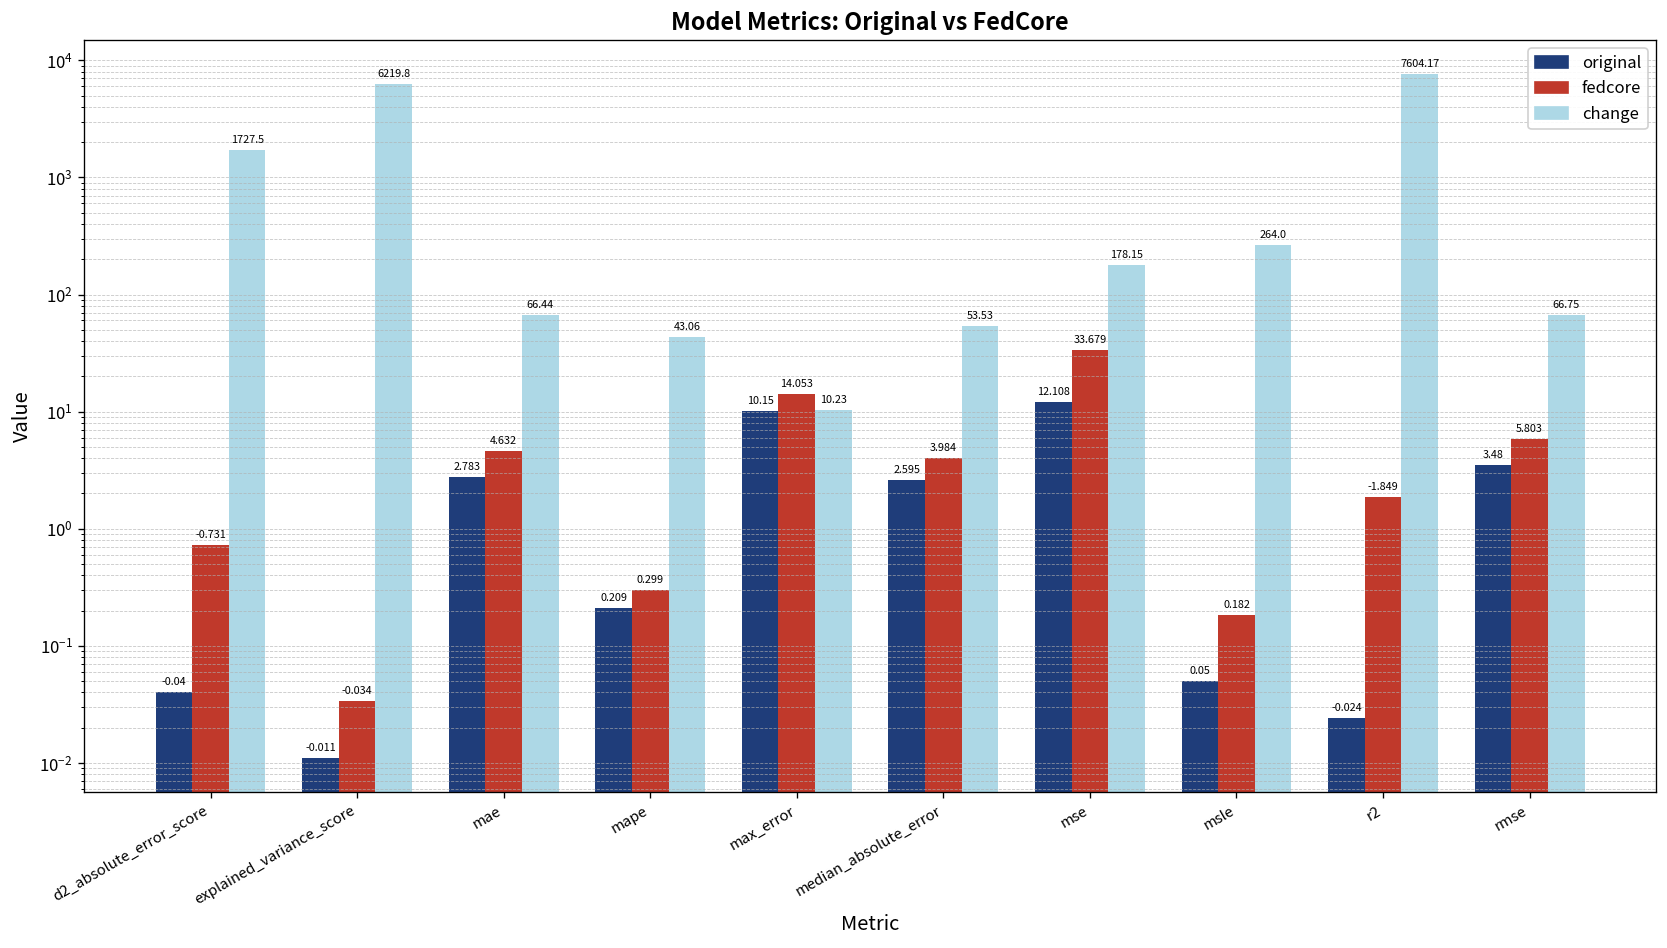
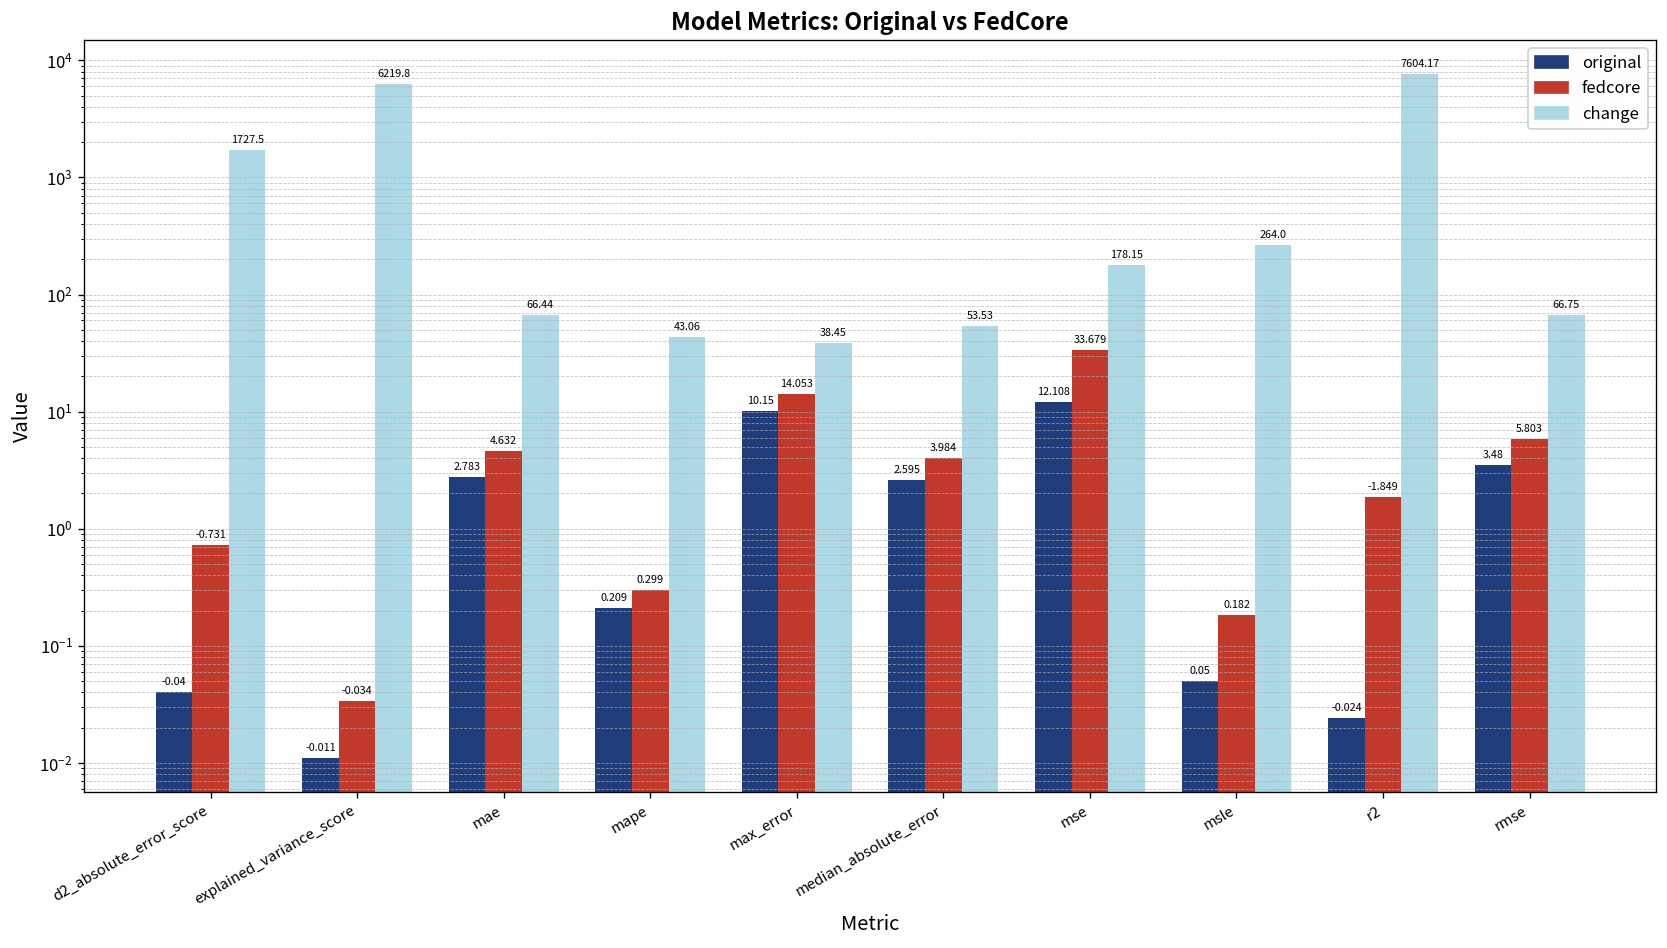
change, max_error: 10.23 -> 38.45
